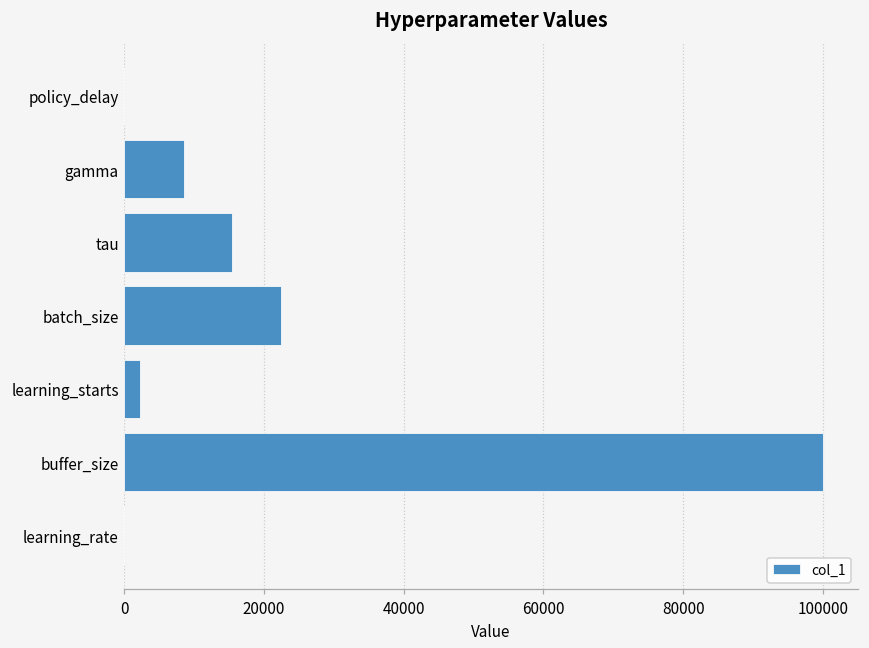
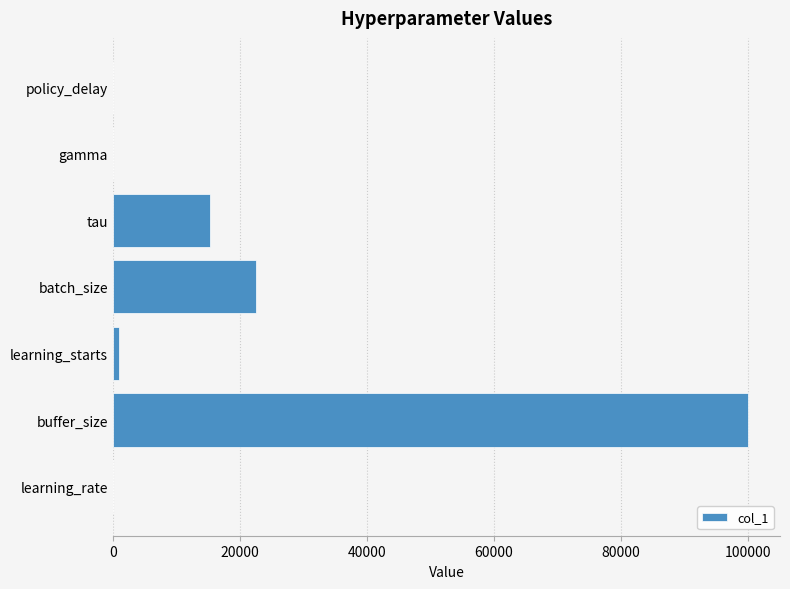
gamma: 9000 -> 0
learning_starts: 2000 -> 1000
